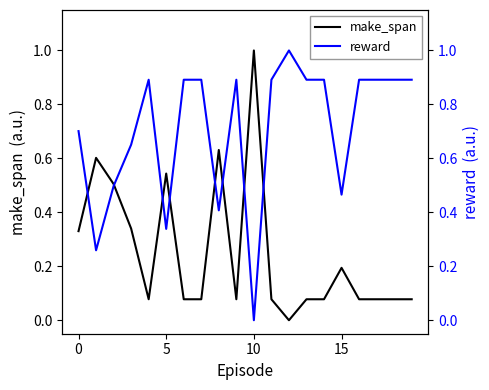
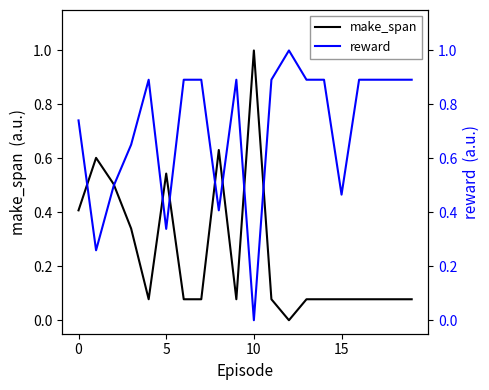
make_span, 0: 0.33 -> 0.41
make_span, 15: 0.19 -> 0.08
reward, 0: 0.70 -> 0.74
